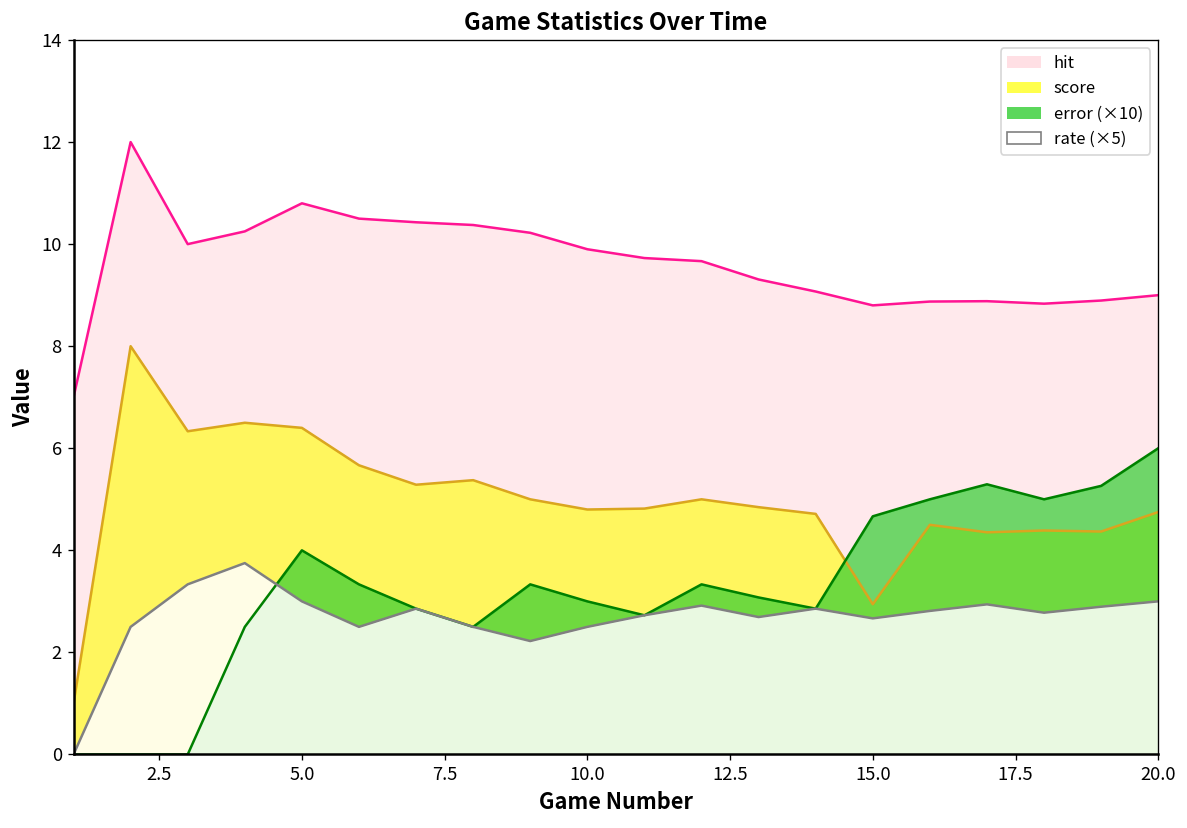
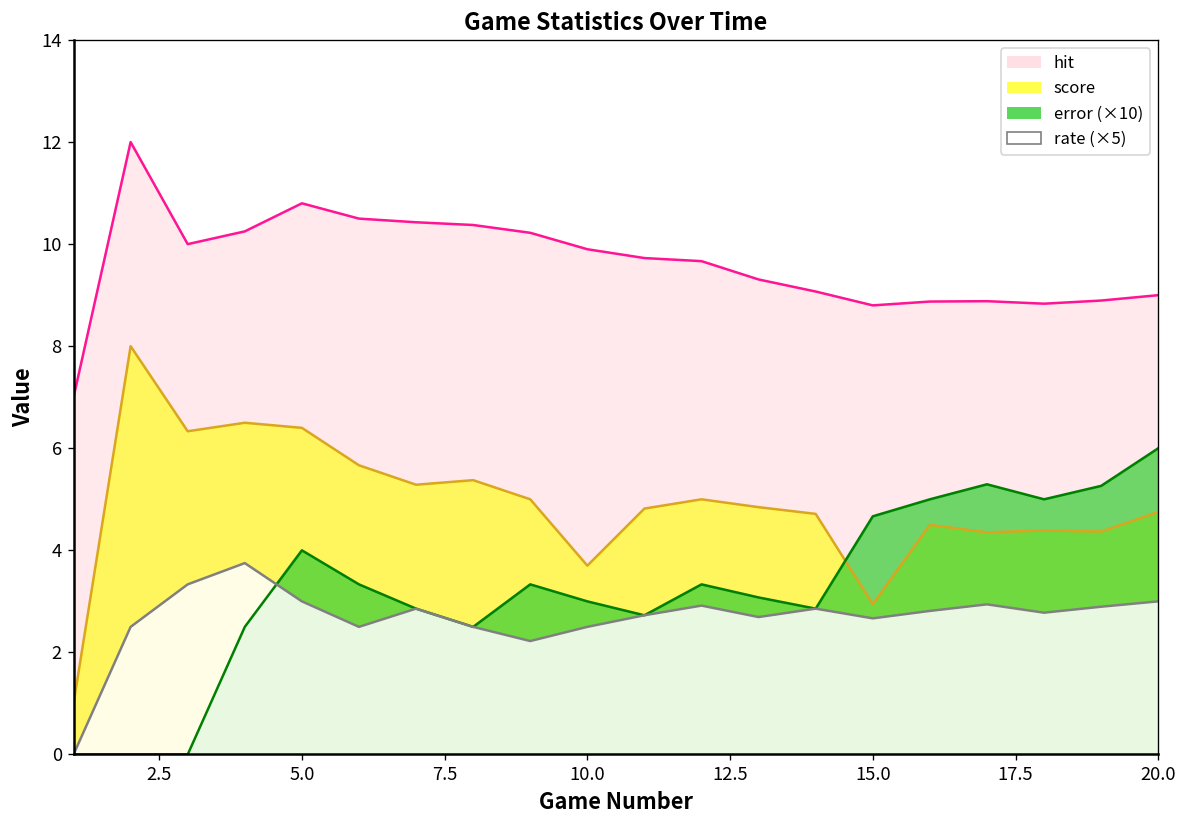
score, 10.0: 4.8 -> 3.7
